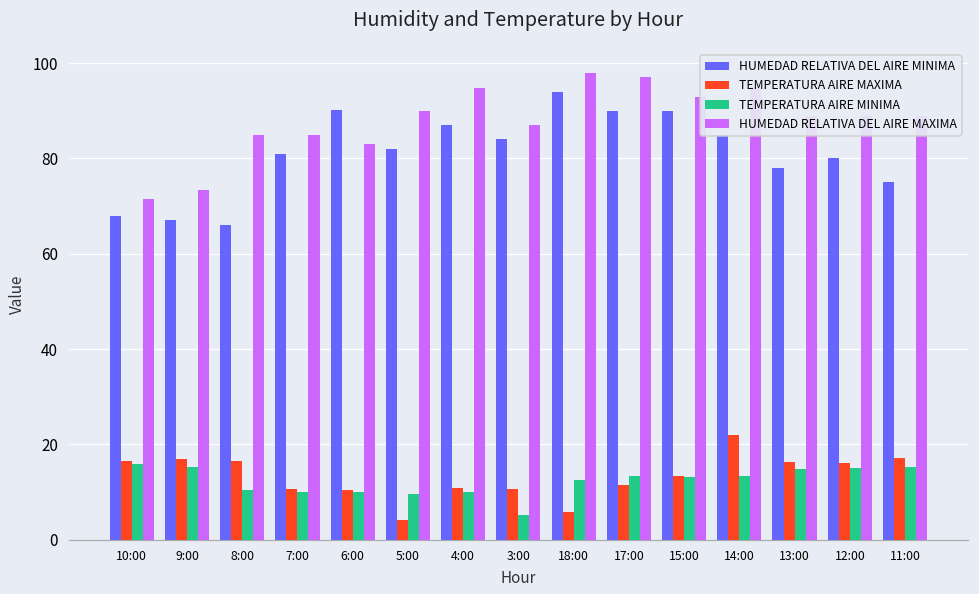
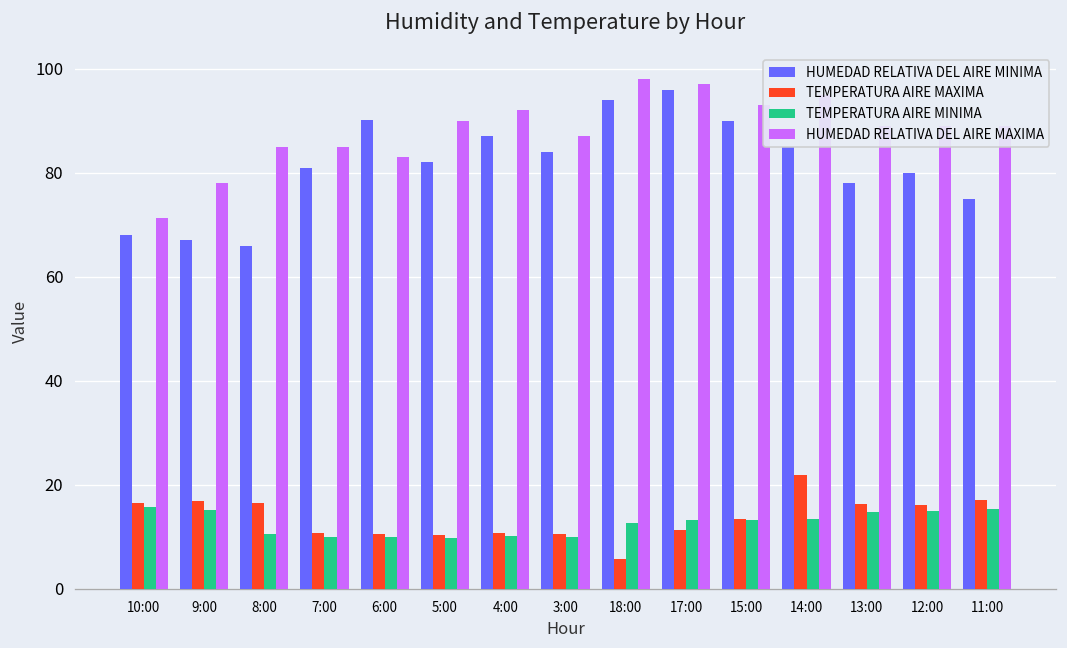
HUMEDAD RELATIVA DEL AIRE MAXIMA, 9:00: 73 -> 78
TEMPERATURA AIRE MAXIMA, 5:00: 4 -> 10
HUMEDAD RELATIVA DEL AIRE MAXIMA, 4:00: 95 -> 92
TEMPERATURA AIRE MINIMA, 3:00: 5 -> 10
HUMEDAD RELATIVA DEL AIRE MINIMA, 17:00: 90 -> 96
